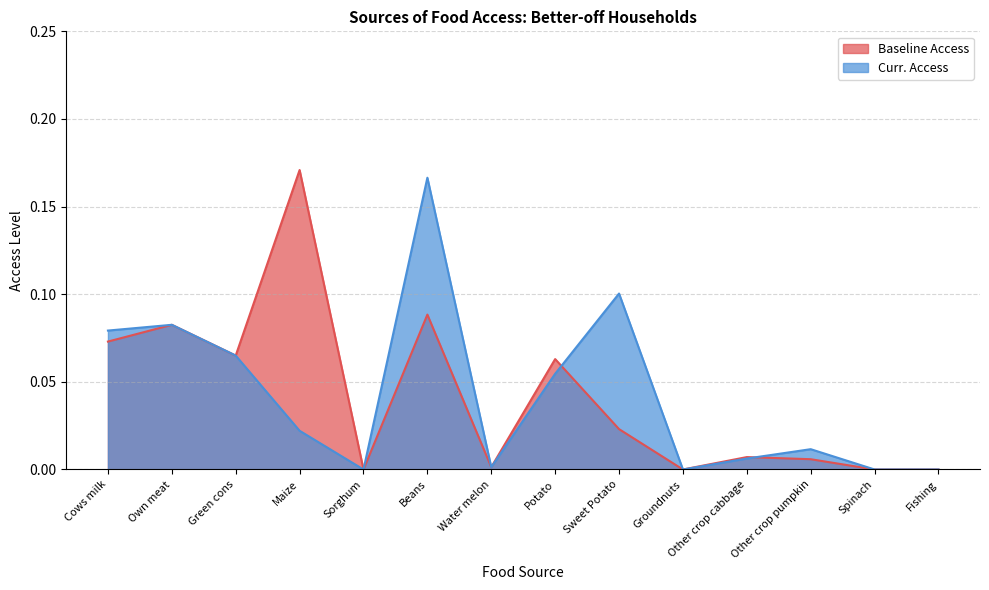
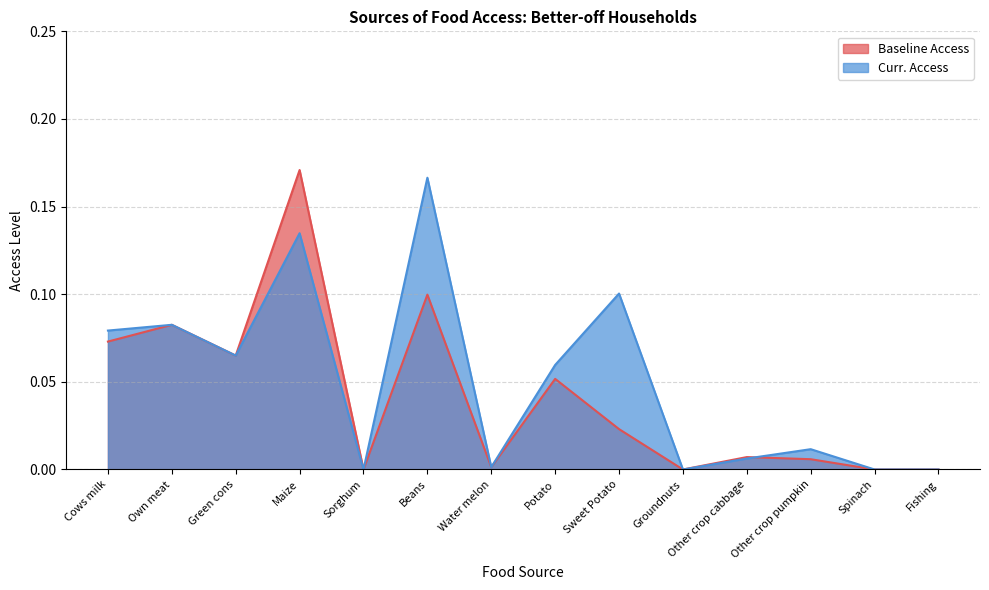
Curr. Access, Maize: 0.022 -> 0.135
Baseline Access, Beans: 0.088 -> 0.100
Baseline Access, Potato: 0.063 -> 0.052
Curr. Access, Potato: 0.055 -> 0.060
